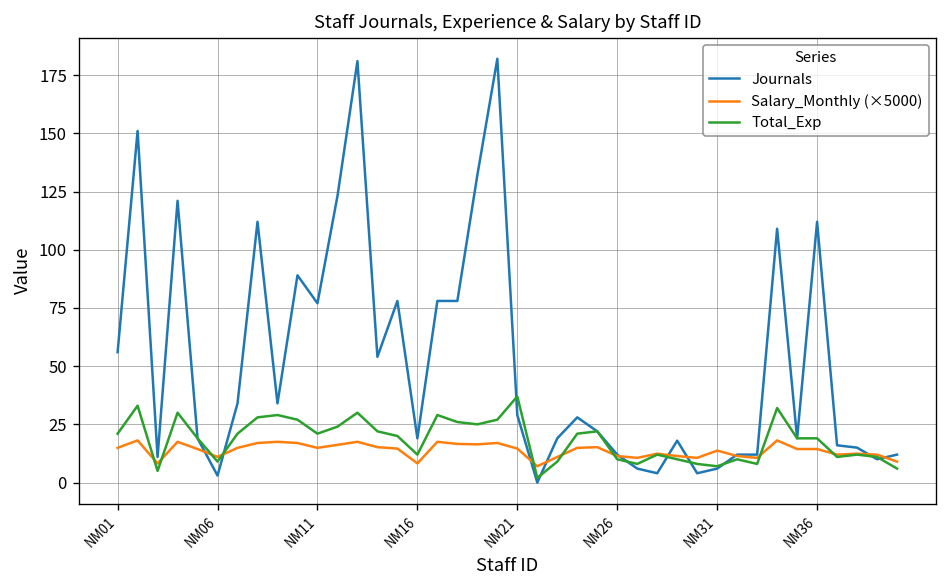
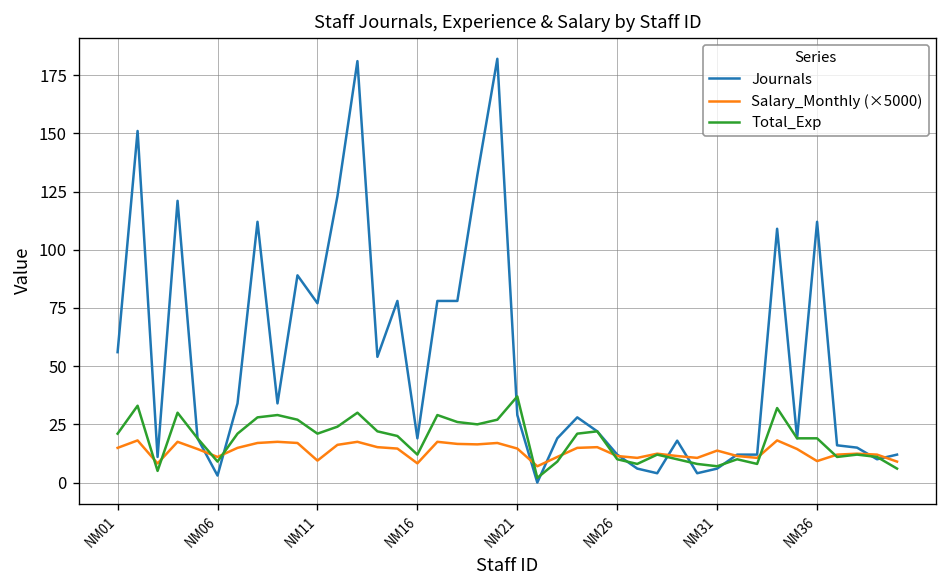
Salary_Monthly (×5000), NM11: 15 -> 9
Salary_Monthly (×5000), NM36: 14 -> 9
